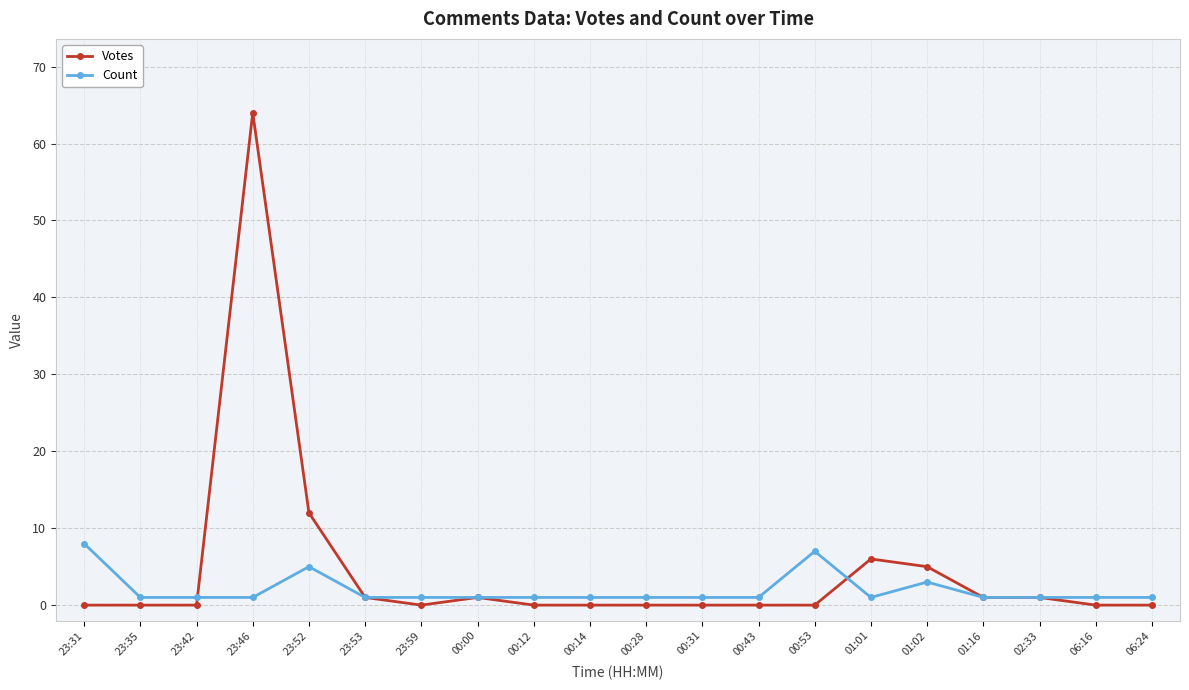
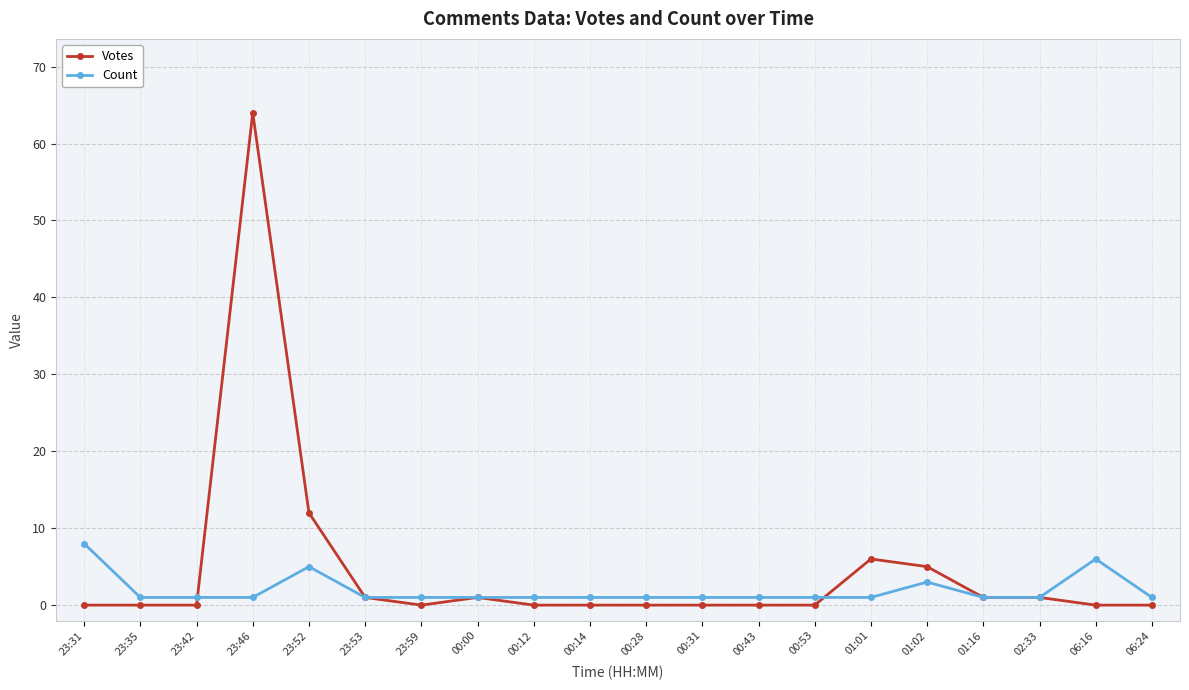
Count, 00:53: 7 -> 1
Count, 06:16: 1 -> 6
